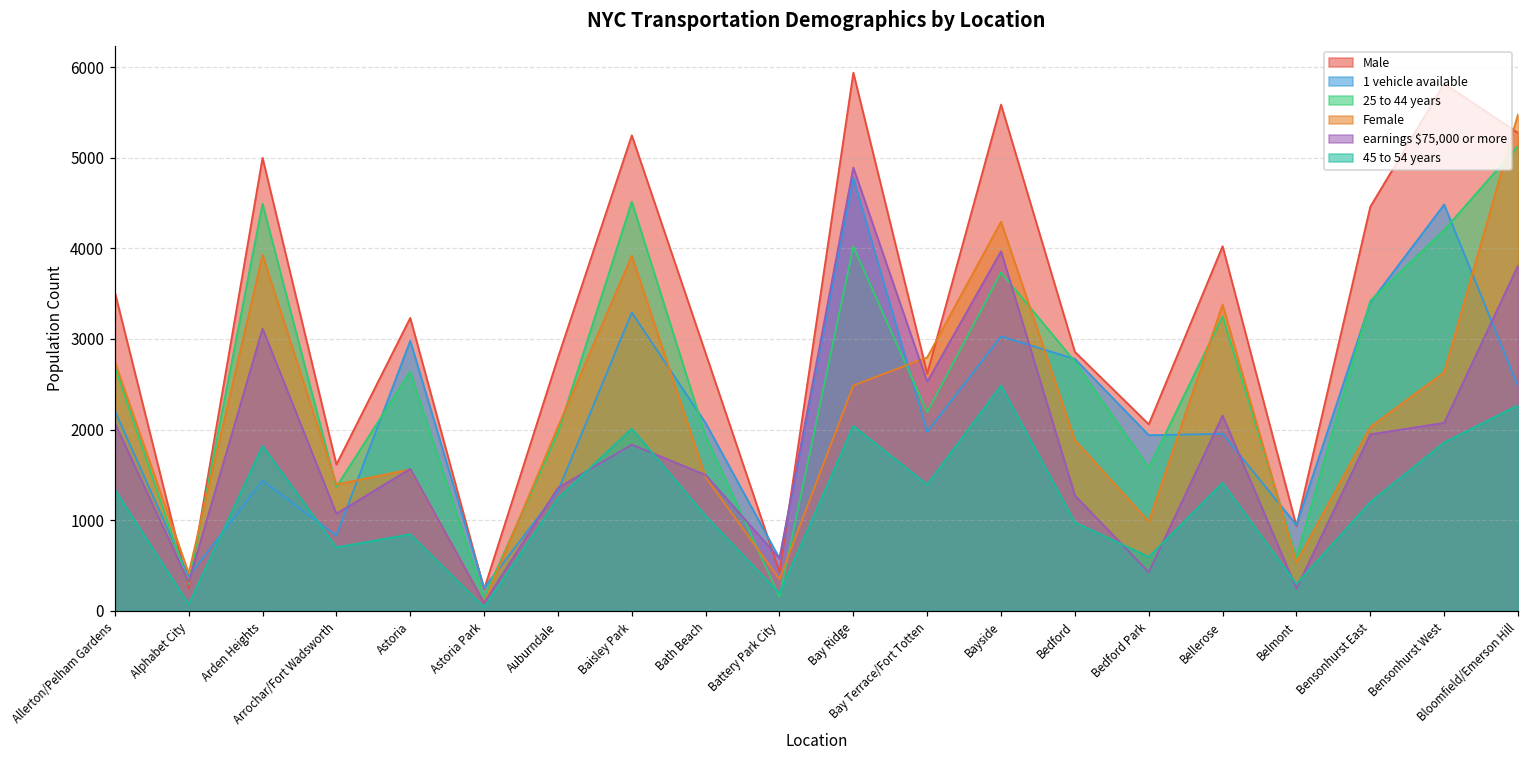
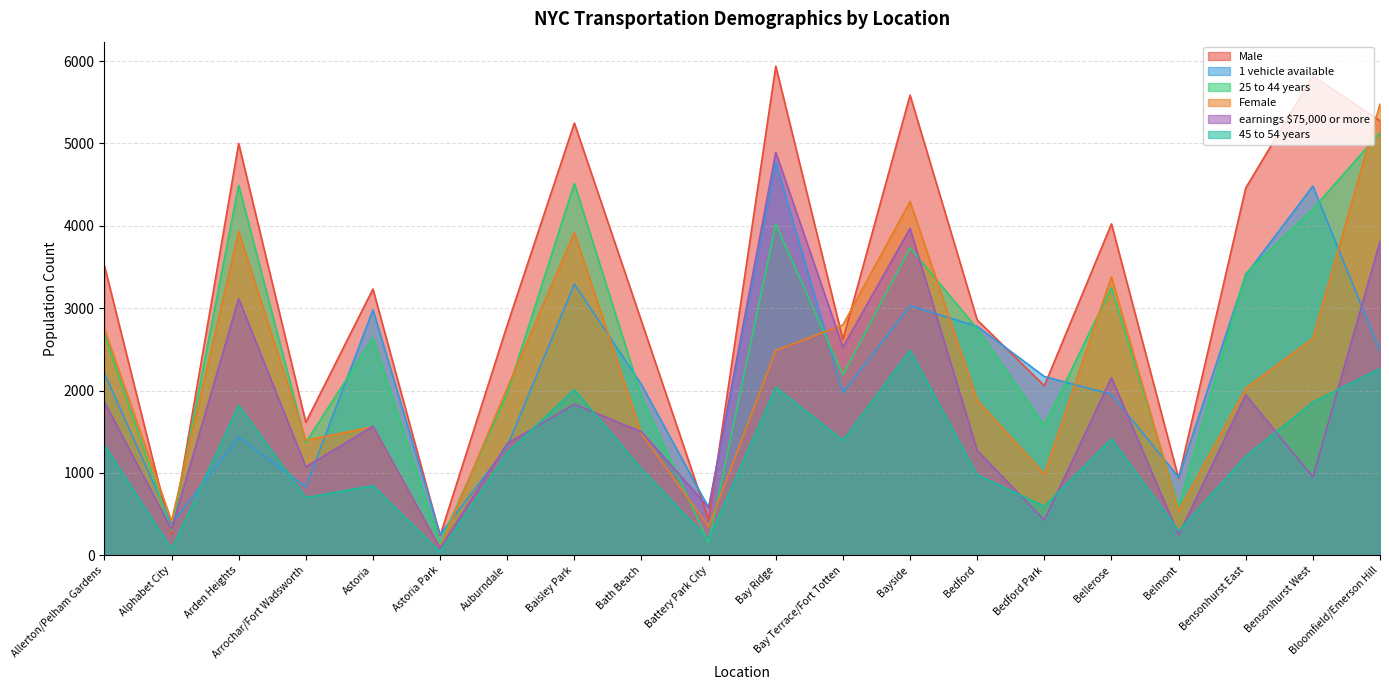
earnings $75,000 or more, Allerton/Pelham Gardens: 2100 -> 1900
1 vehicle available, Bedford Park: 1900 -> 2200
earnings $75,000 or more, Bensonhurst West: 2100 -> 1000
